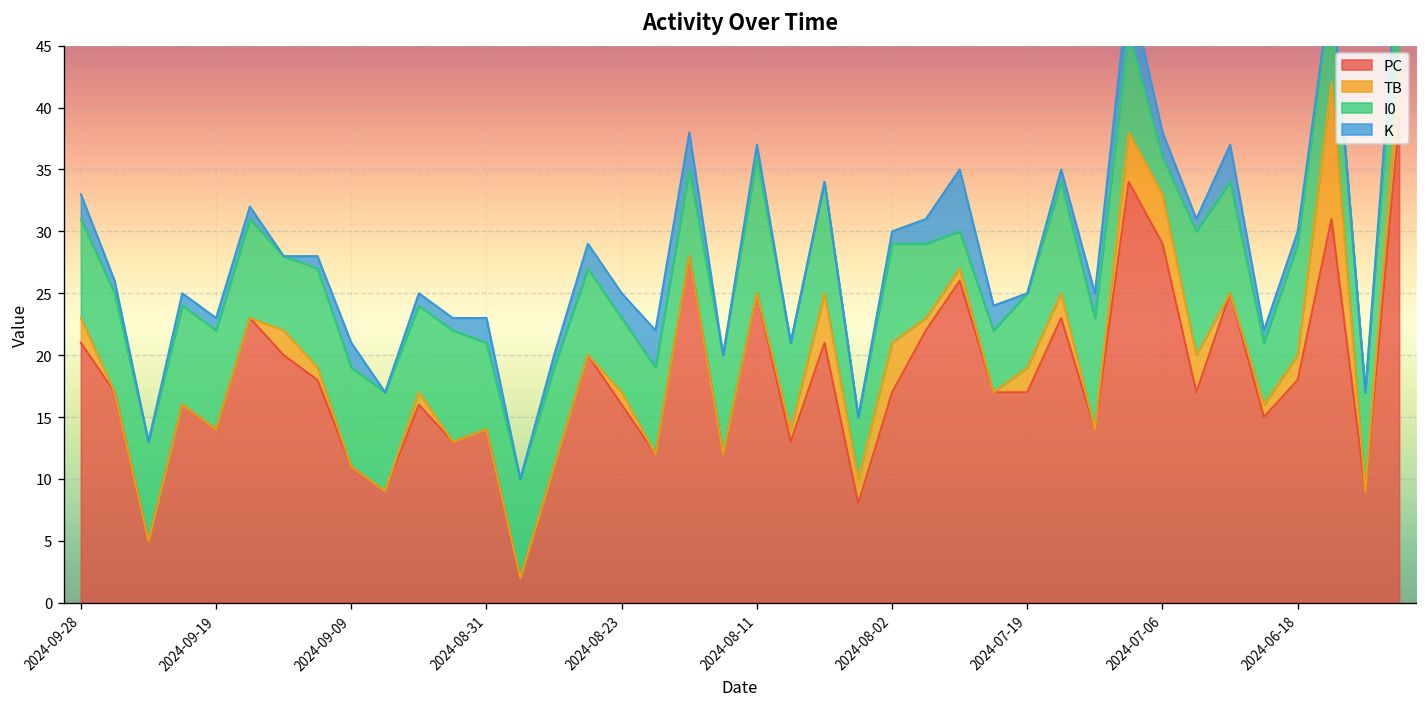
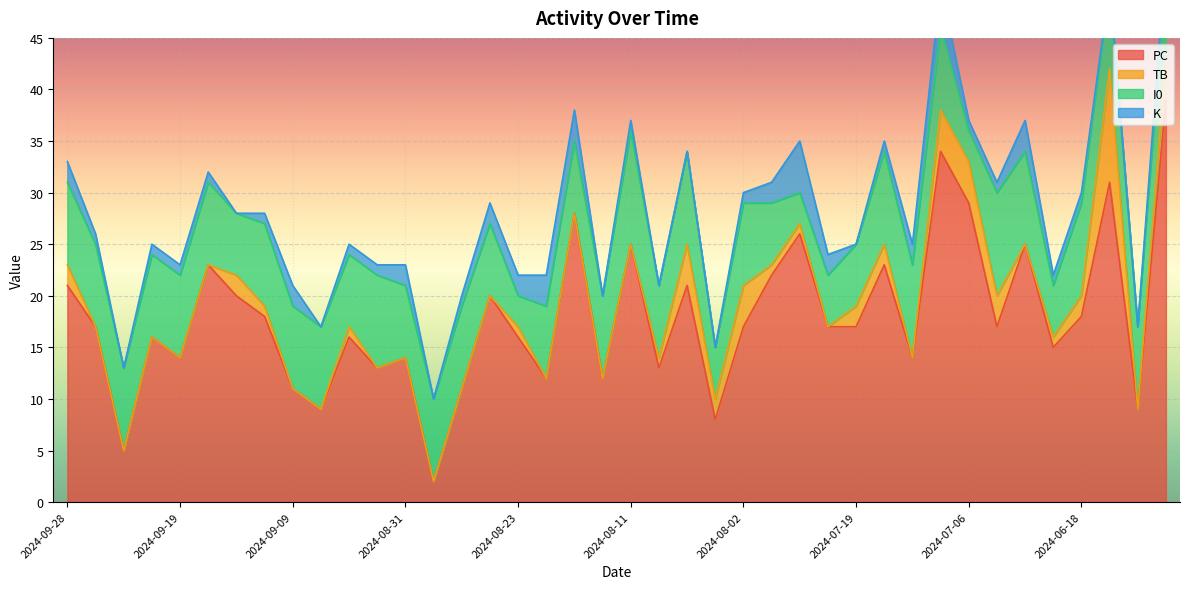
I0, 2024-08-23: 6 -> 3
K, 2024-07-06: 2 -> 1
